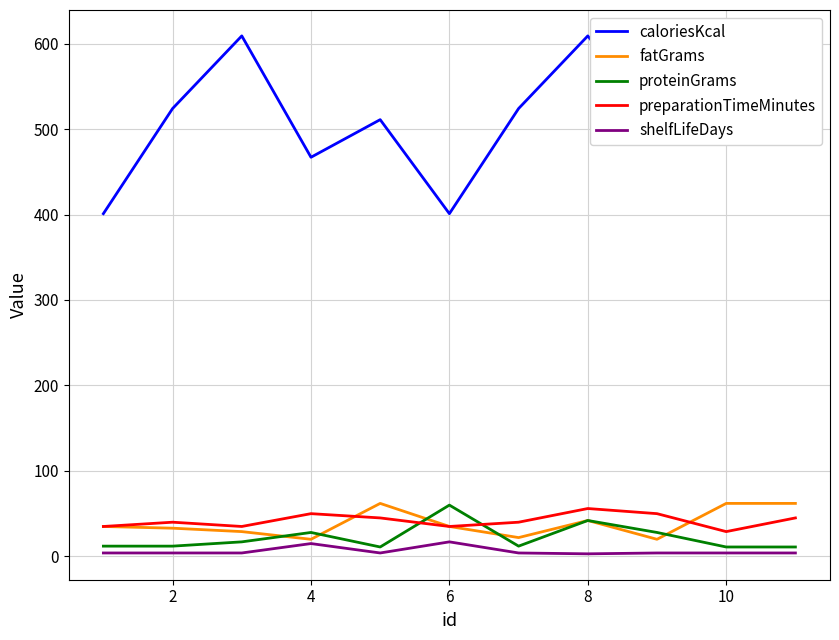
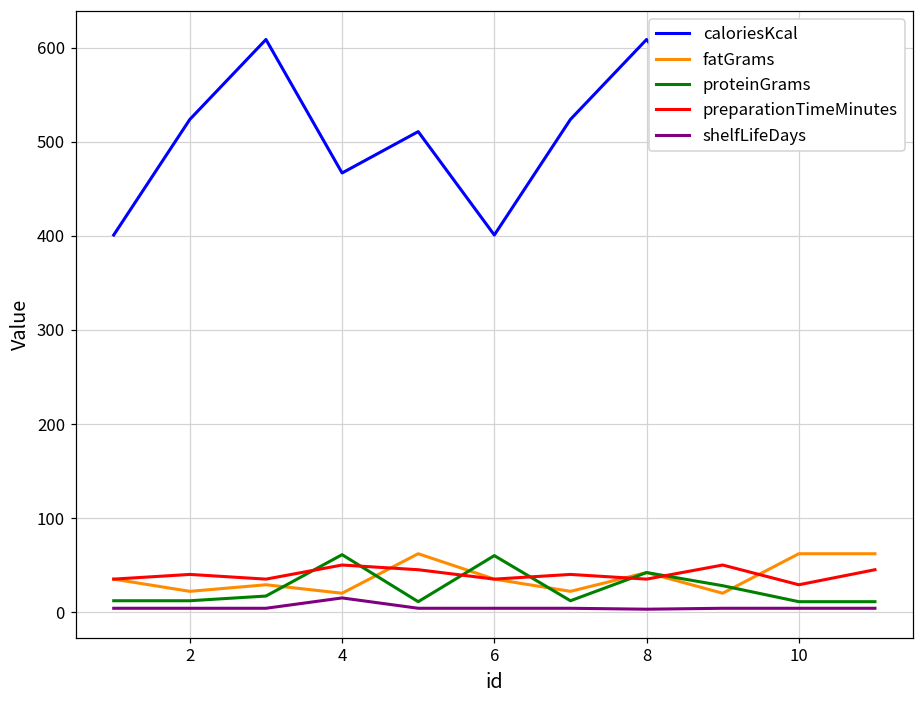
fatGrams, 2: 30 -> 20
proteinGrams, 4: 30 -> 60
shelfLifeDays, 6: 20 -> 0
preparationTimeMinutes, 8: 60 -> 40
